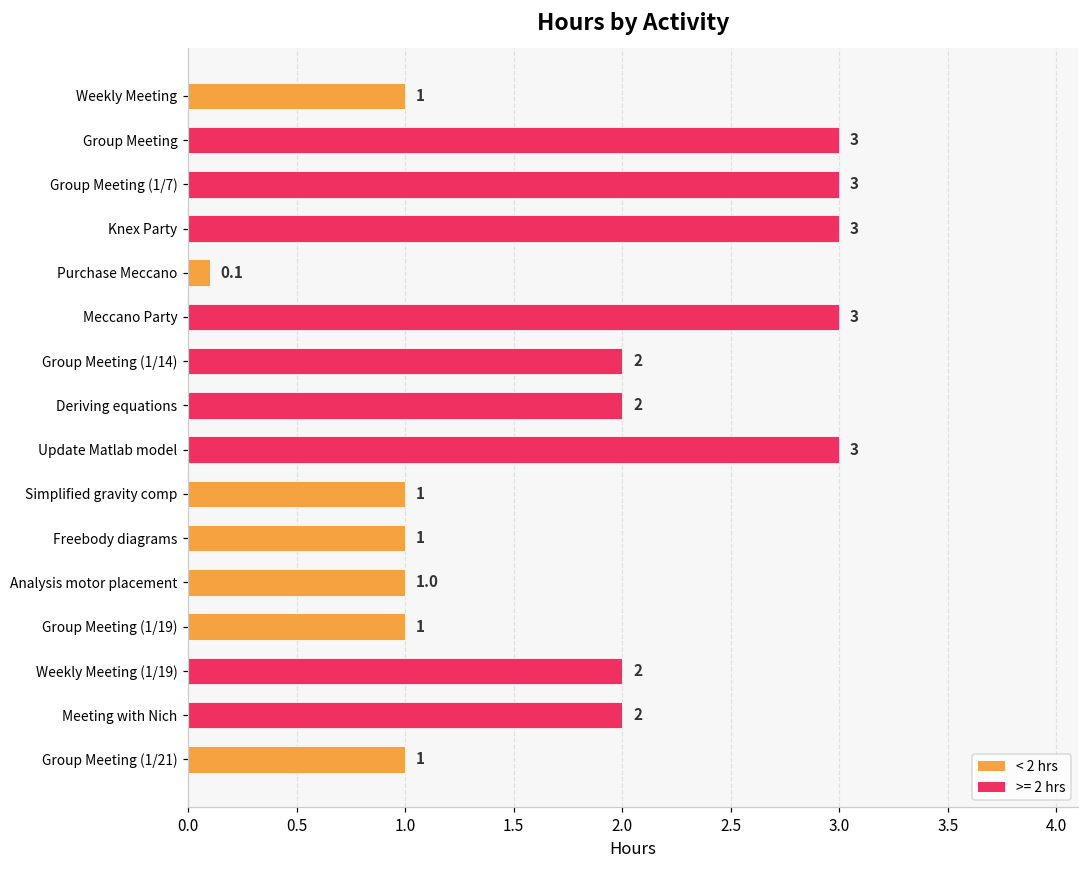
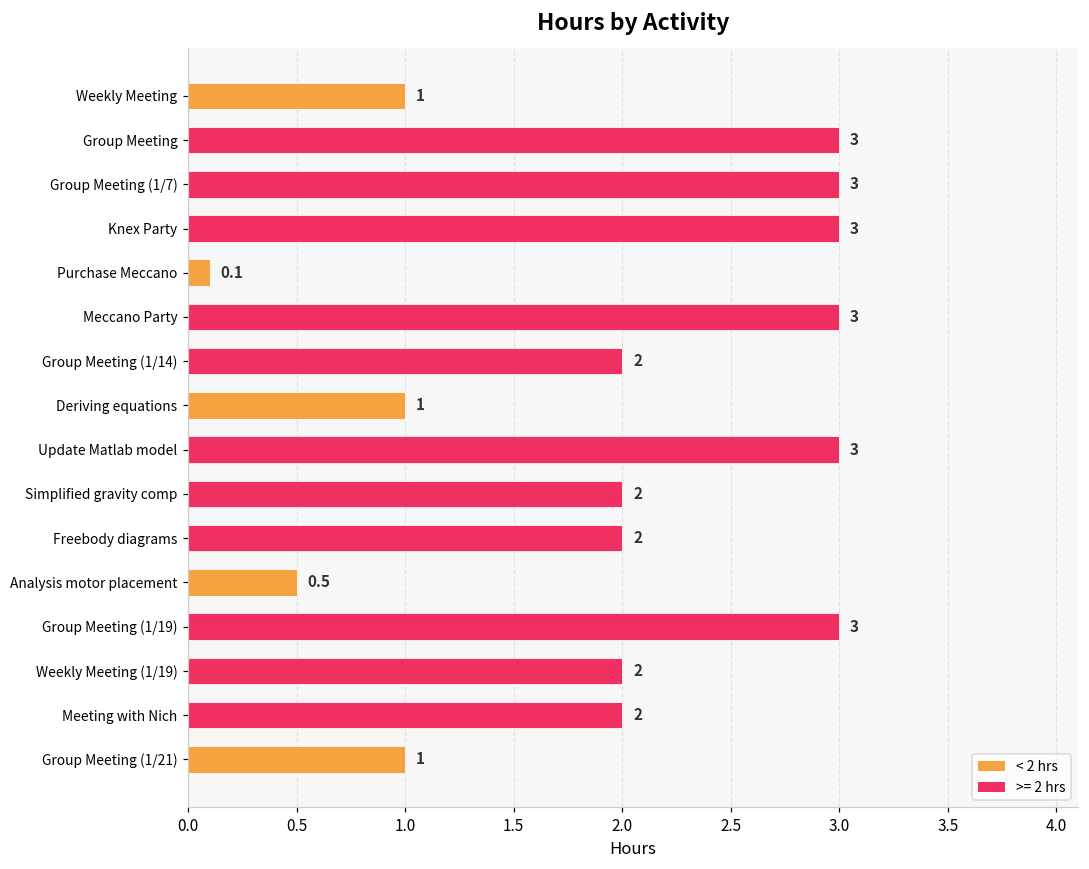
Deriving equations: 2 -> 1
Simplified gravity comp: 1 -> 2
Freebody diagrams: 1 -> 2
Analysis motor placement: 1.0 -> 0.5
Group Meeting (1/19): 1 -> 3
